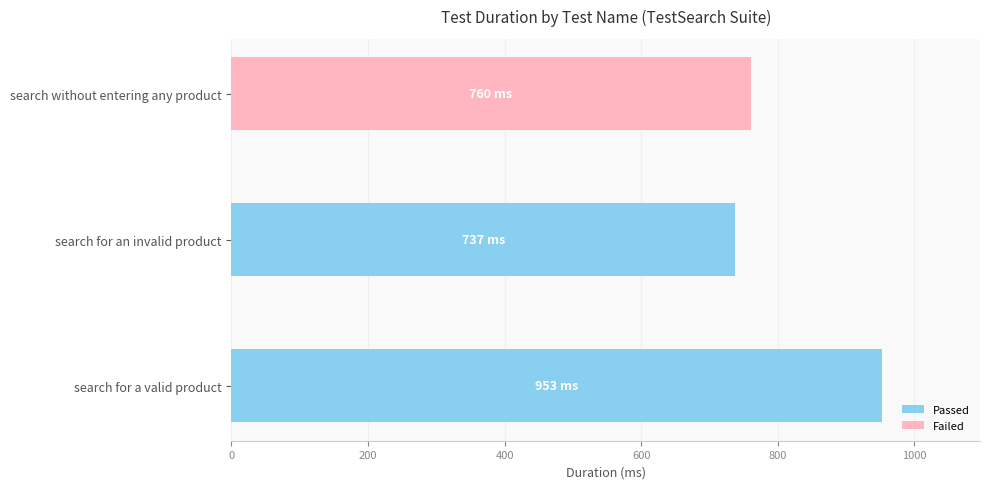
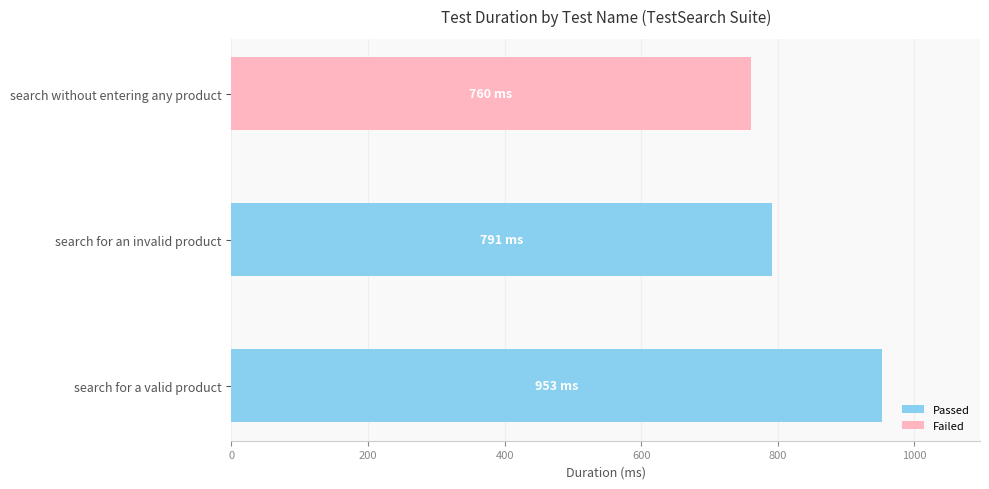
search for an invalid product: 737 -> 791
